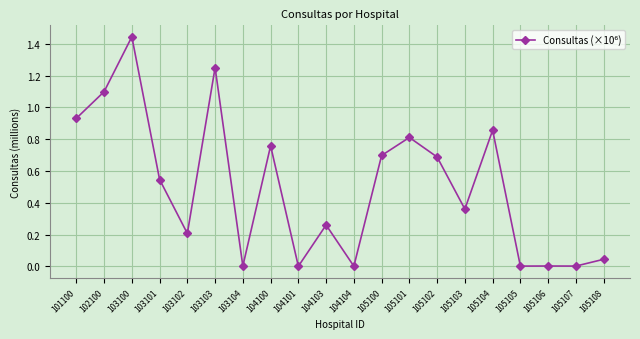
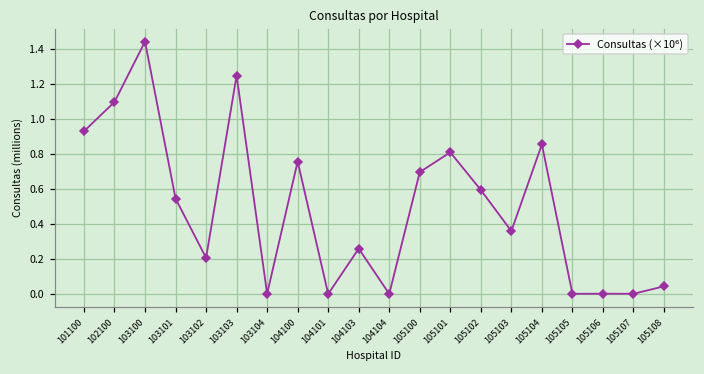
105102: 0.69 -> 0.60
